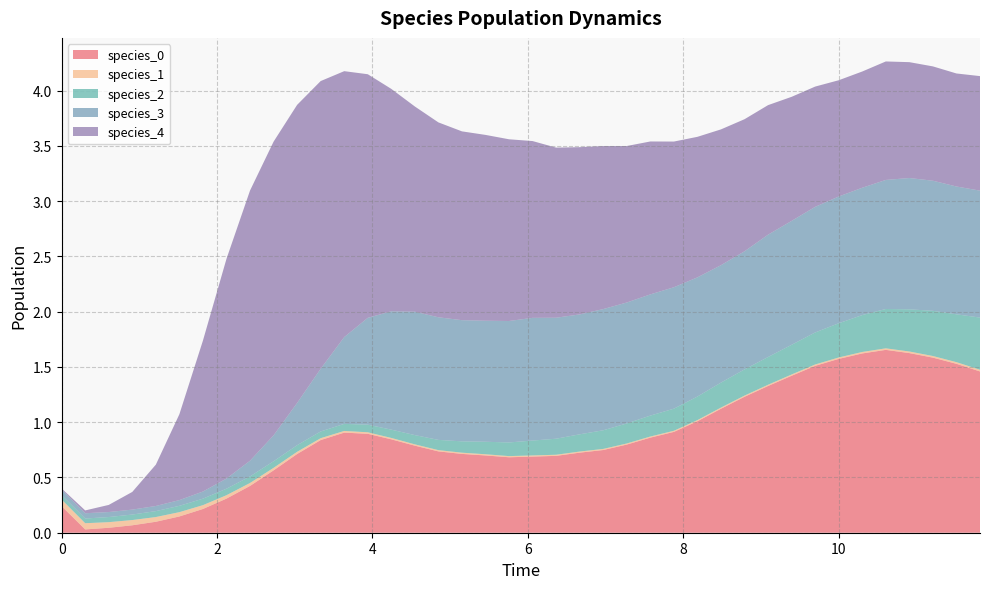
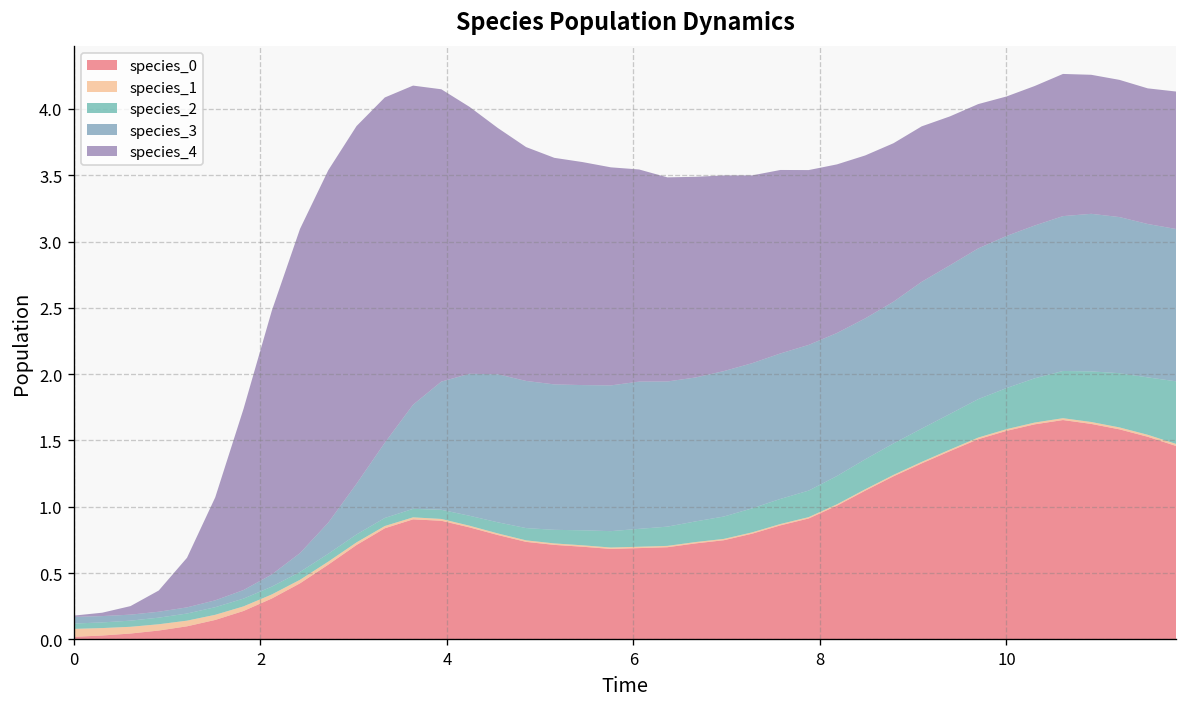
species_0, 0: 0.24 -> 0.02
